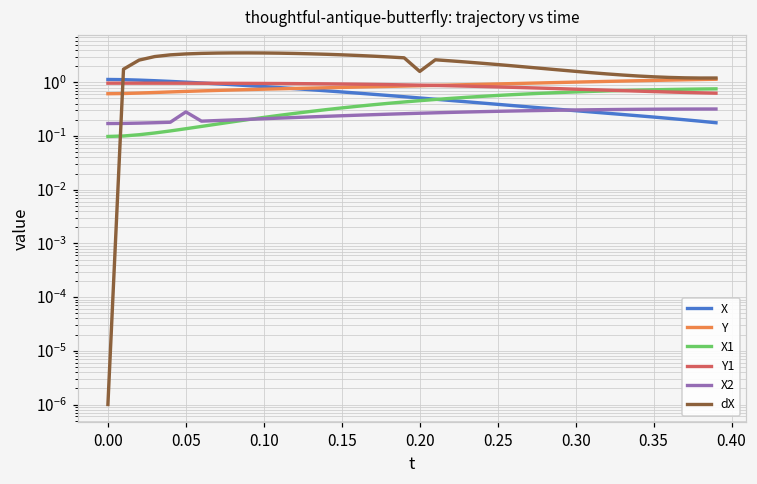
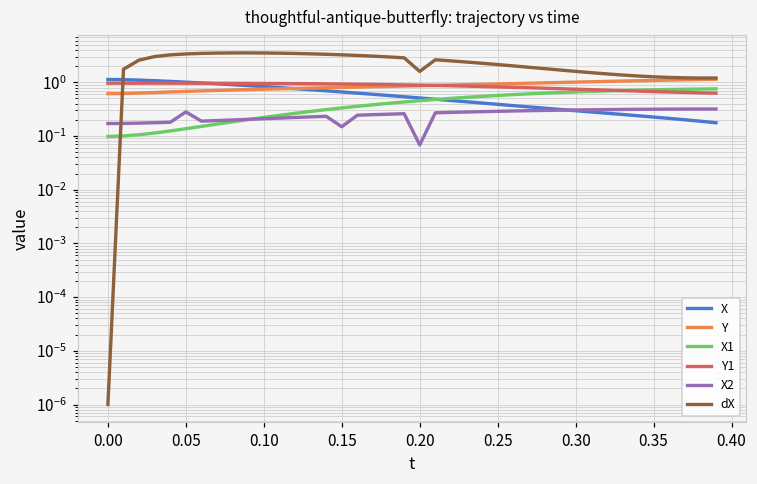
X2, 0.15: 0.2 -> 0.15
X2, 0.20: 0.3 -> 0.07
